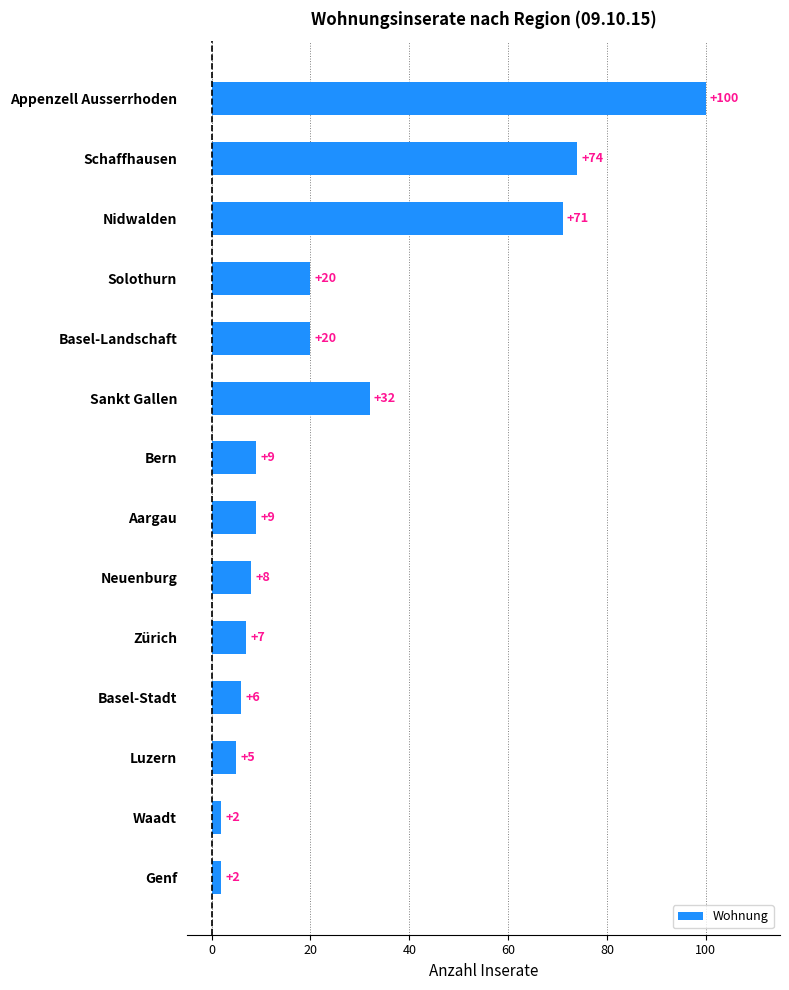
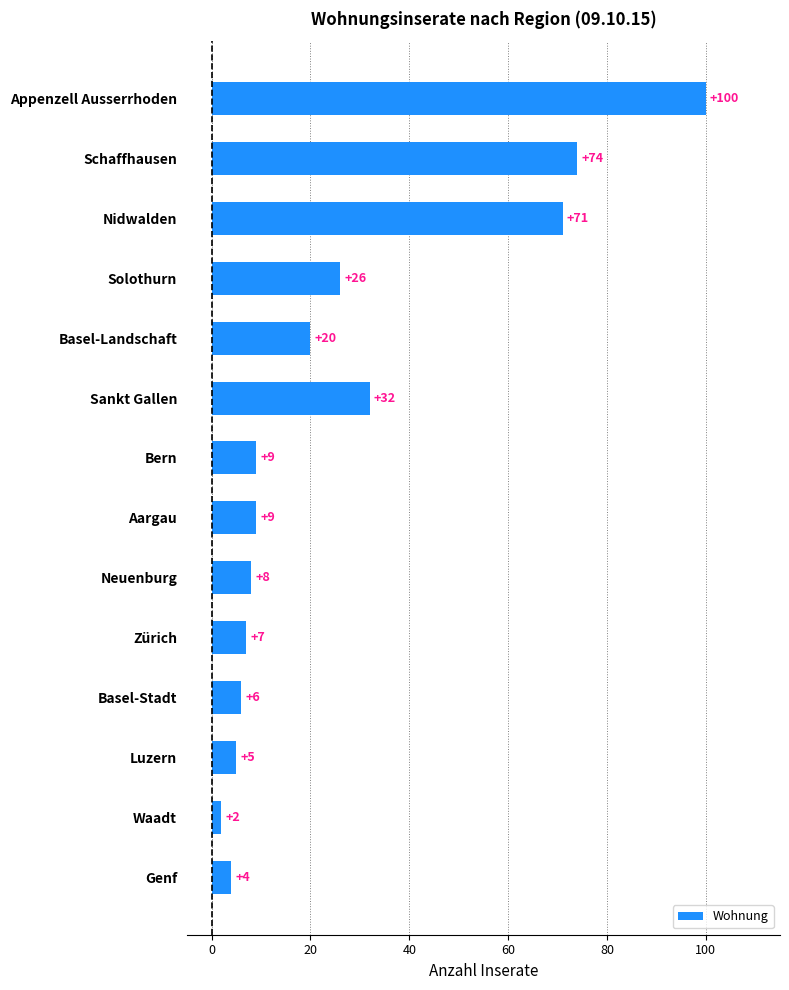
Solothurn: +20 -> +26
Genf: +2 -> +4
